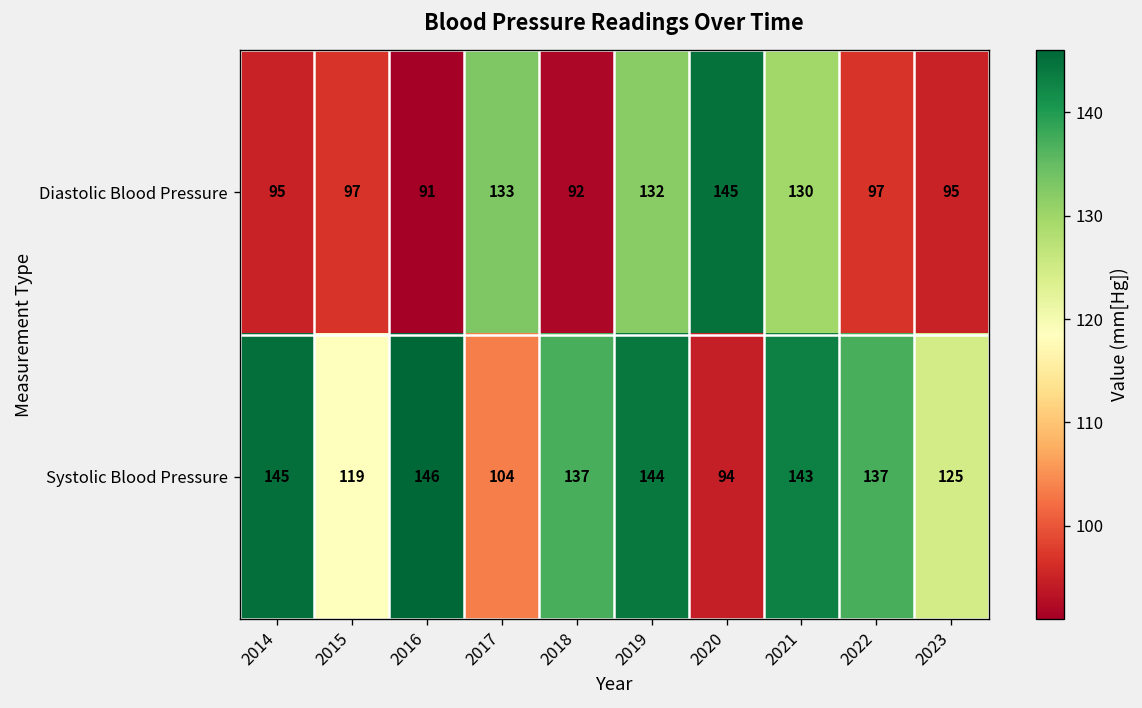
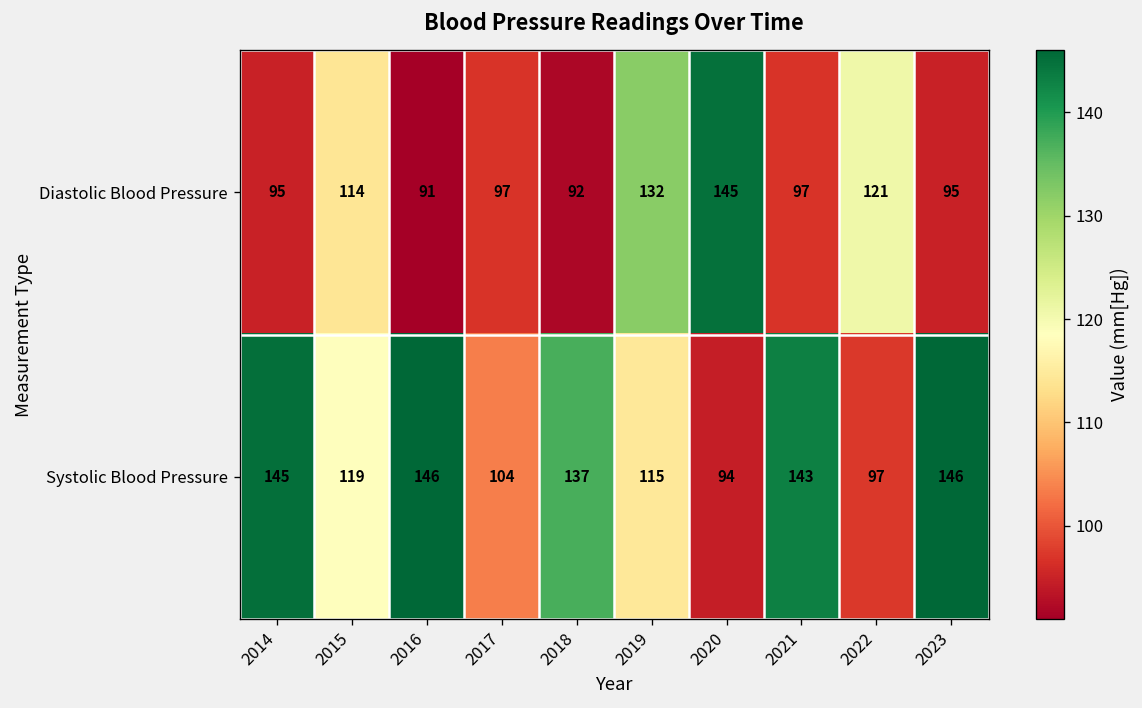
Diastolic Blood Pressure, 2015: 97 -> 114
Diastolic Blood Pressure, 2017: 133 -> 97
Diastolic Blood Pressure, 2021: 130 -> 97
Diastolic Blood Pressure, 2022: 97 -> 121
Systolic Blood Pressure, 2019: 144 -> 115
Systolic Blood Pressure, 2022: 137 -> 97
Systolic Blood Pressure, 2023: 125 -> 146
